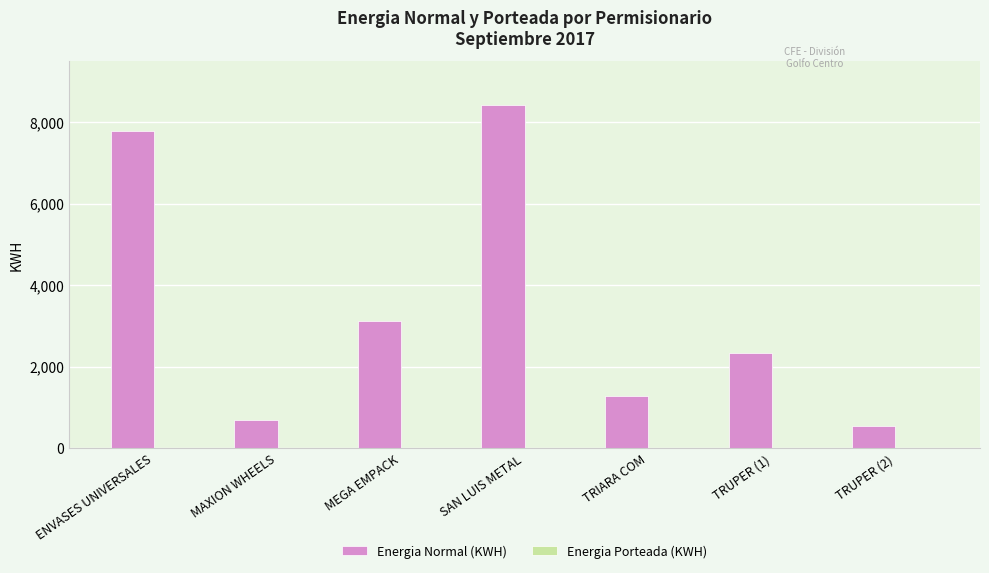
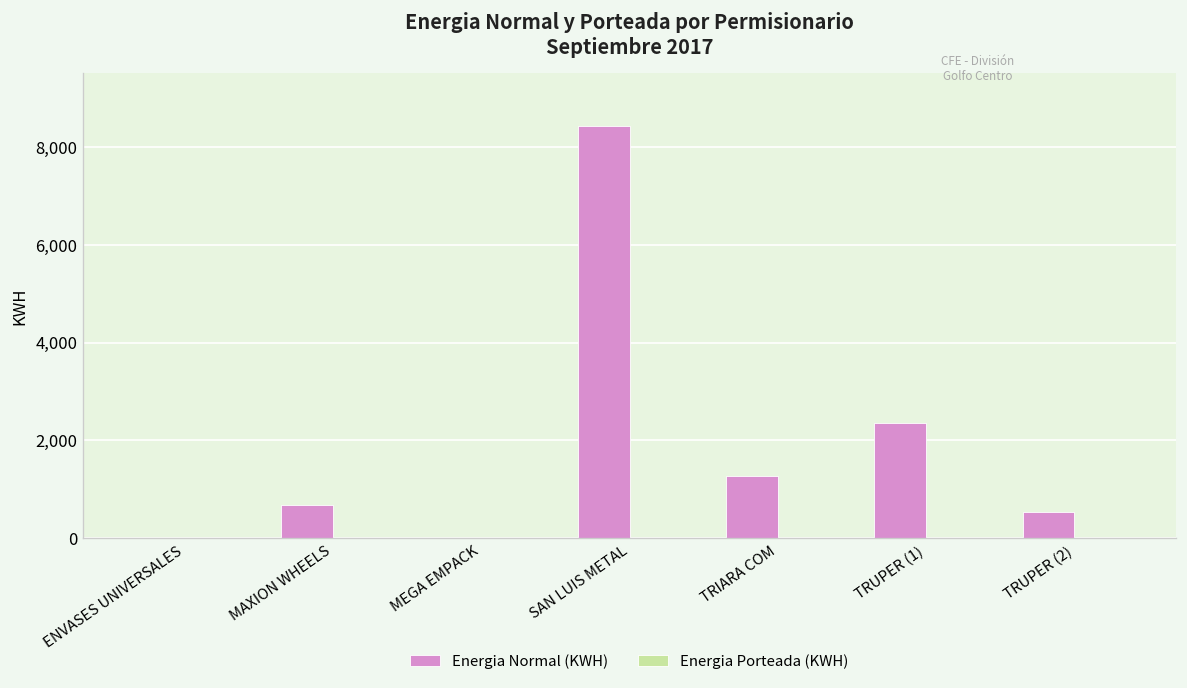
Energia Normal (KWH), ENVASES UNIVERSALES: 7,800 -> 0
Energia Normal (KWH), MEGA EMPACK: 3,100 -> 0
